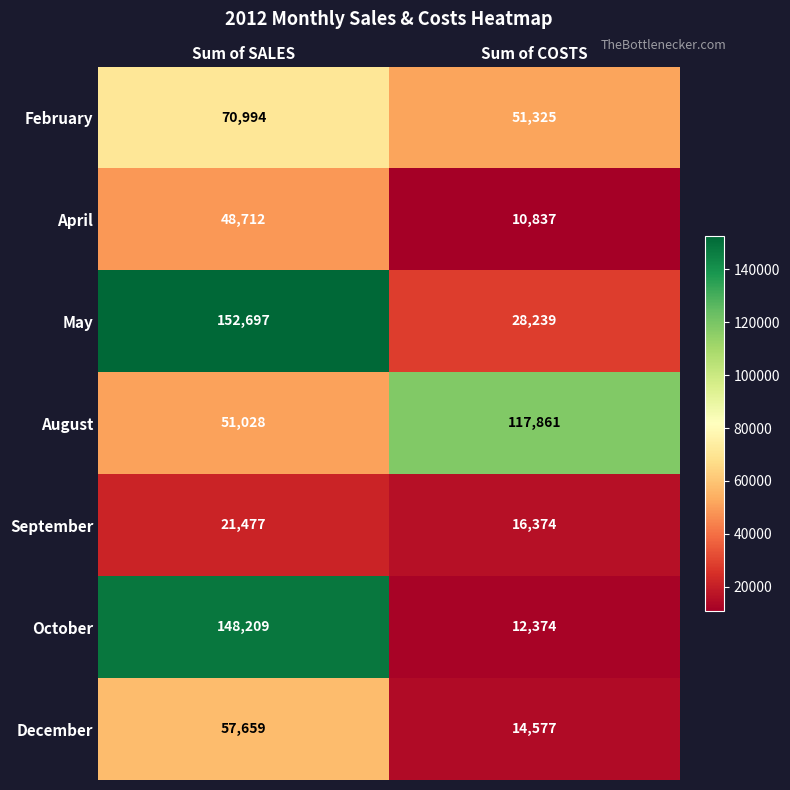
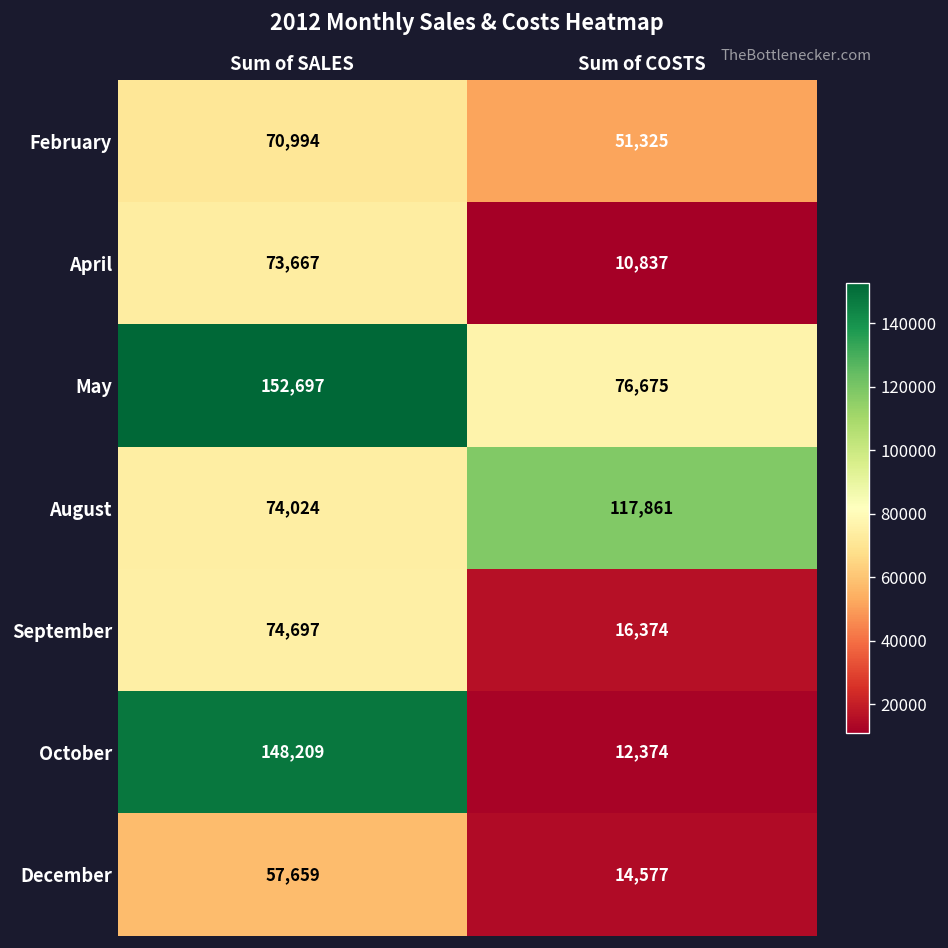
April, Sum of SALES: 48,712 -> 73,667
May, Sum of COSTS: 28,239 -> 76,675
August, Sum of SALES: 51,028 -> 74,024
September, Sum of SALES: 21,477 -> 74,697
